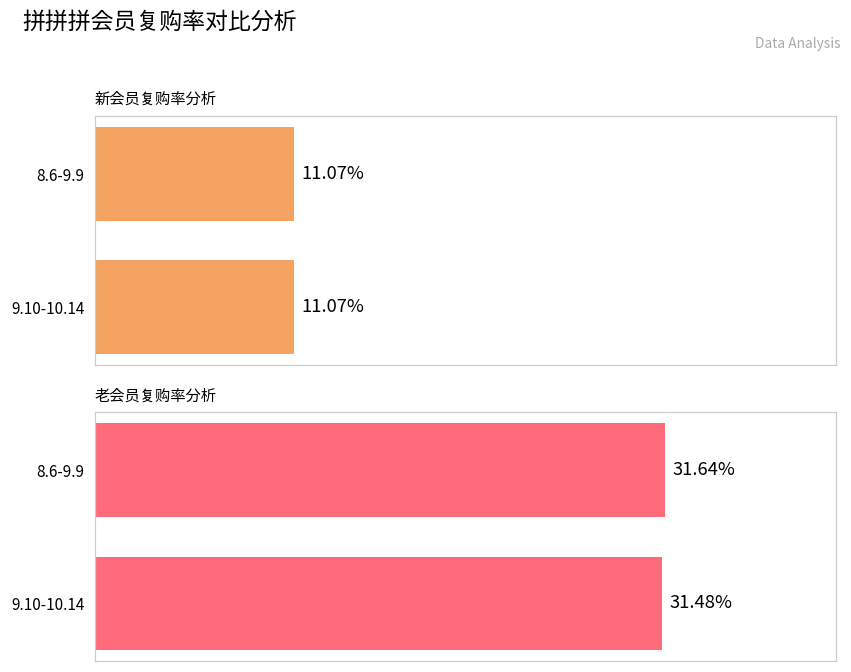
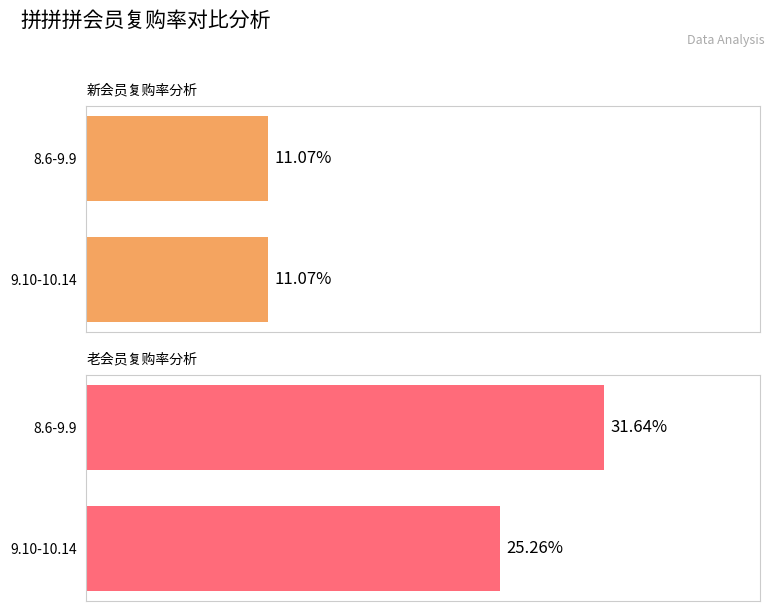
老会员复购率分析, 9.10-10.14: 31.48% -> 25.26%
